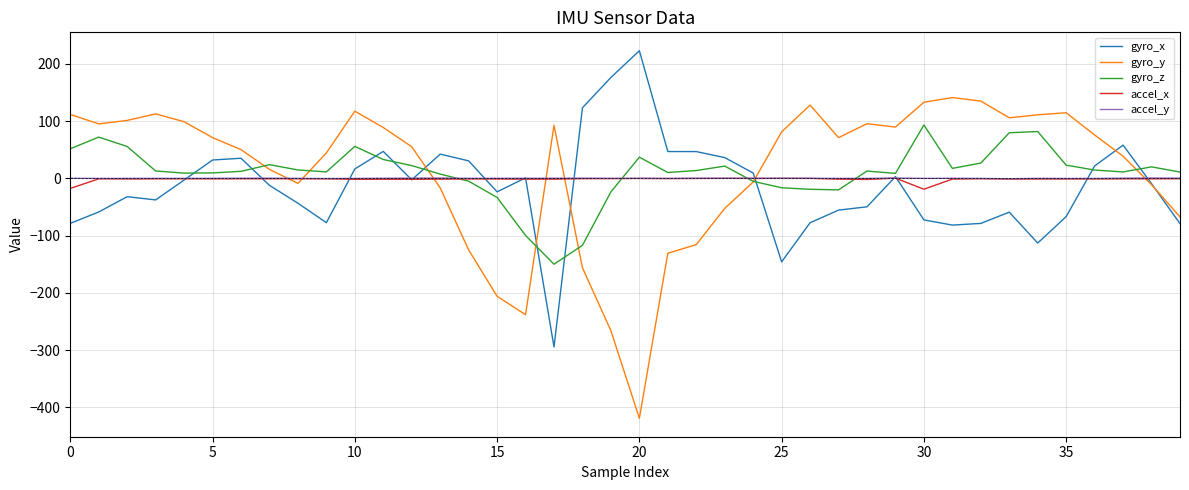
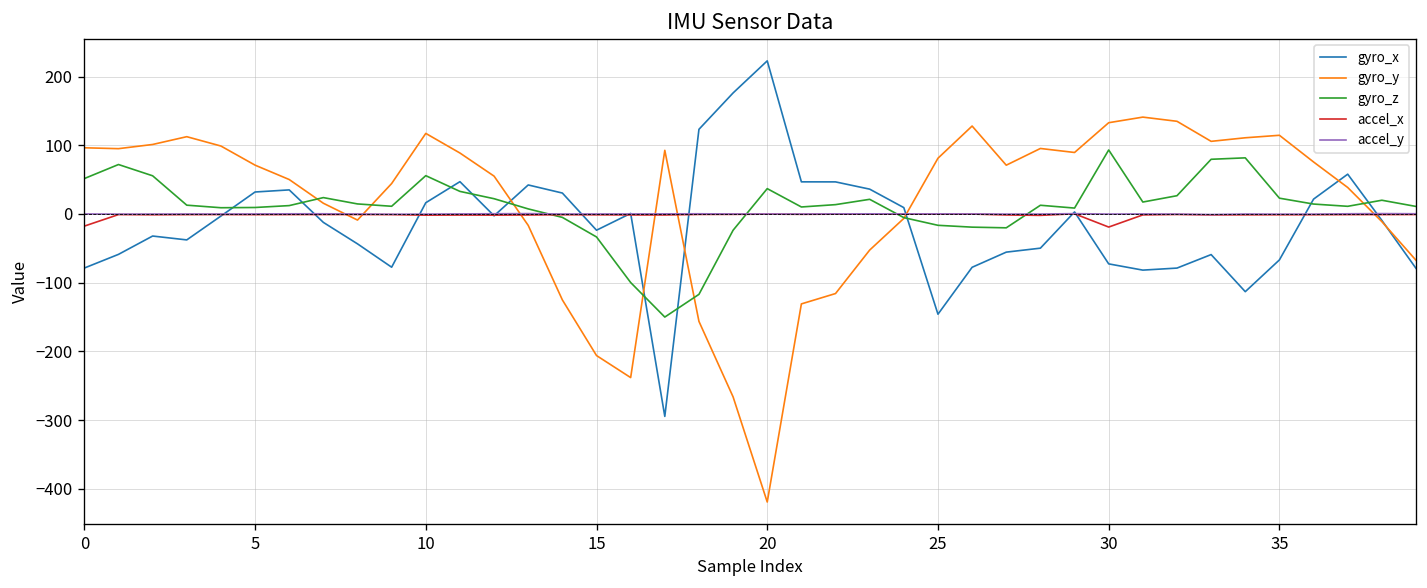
gyro_y, 0: 110 -> 100
